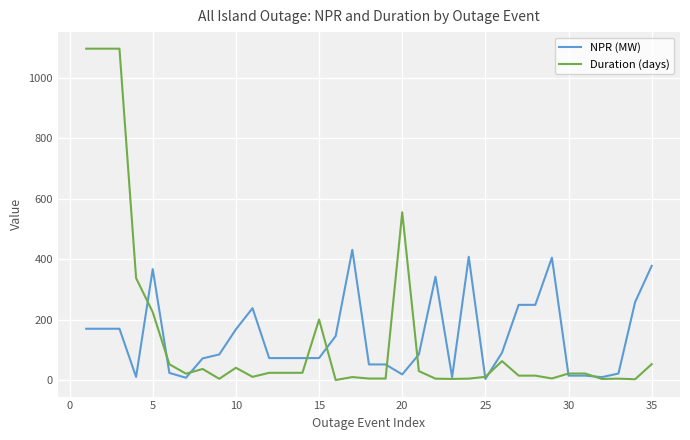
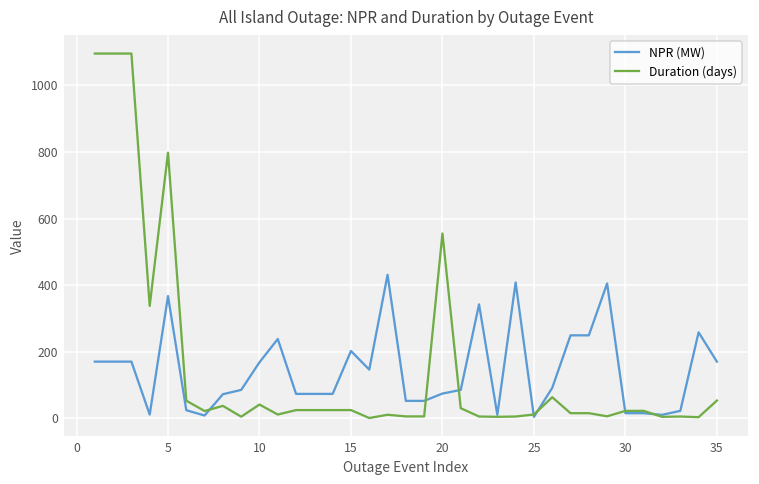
Duration (days), 5: 230 -> 800
NPR (MW), 15: 70 -> 200
Duration (days), 15: 200 -> 20
NPR (MW), 20: 20 -> 70
NPR (MW), 35: 380 -> 170
